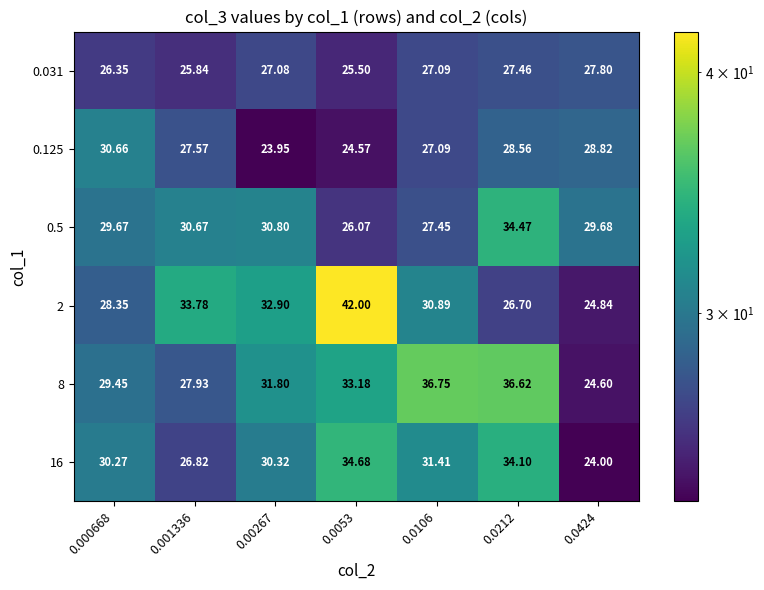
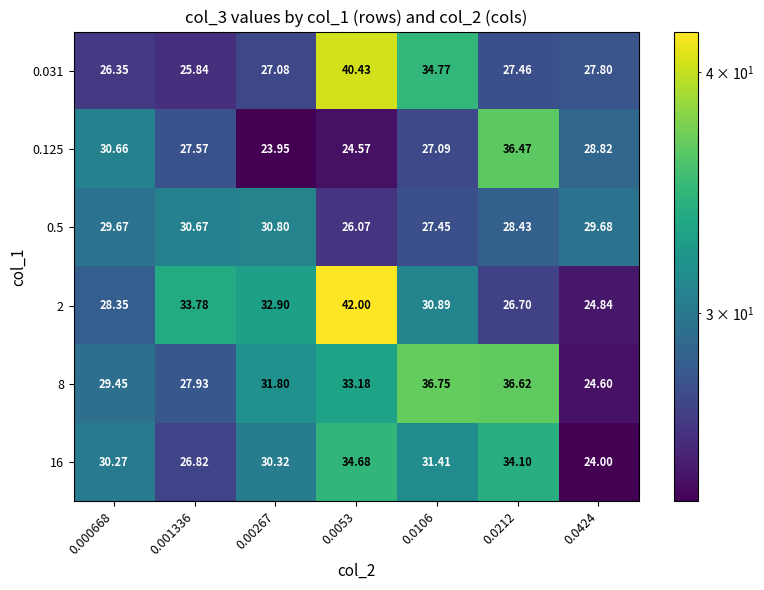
0.031, 0.0053: 25.50 -> 40.43
0.031, 0.0106: 27.09 -> 34.77
0.125, 0.0212: 28.56 -> 36.47
0.5, 0.0212: 34.47 -> 28.43
